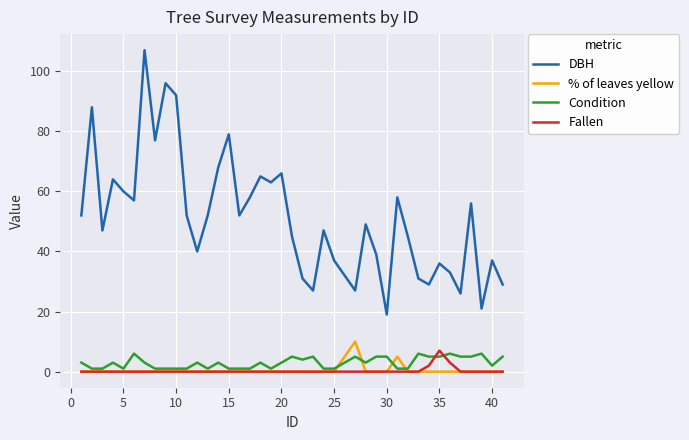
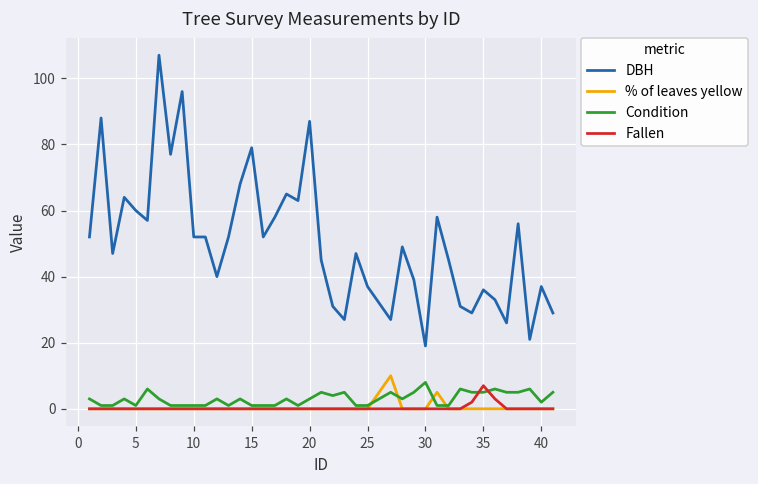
DBH, 10: 92 -> 52
DBH, 20: 66 -> 87
Condition, 30: 5 -> 8
